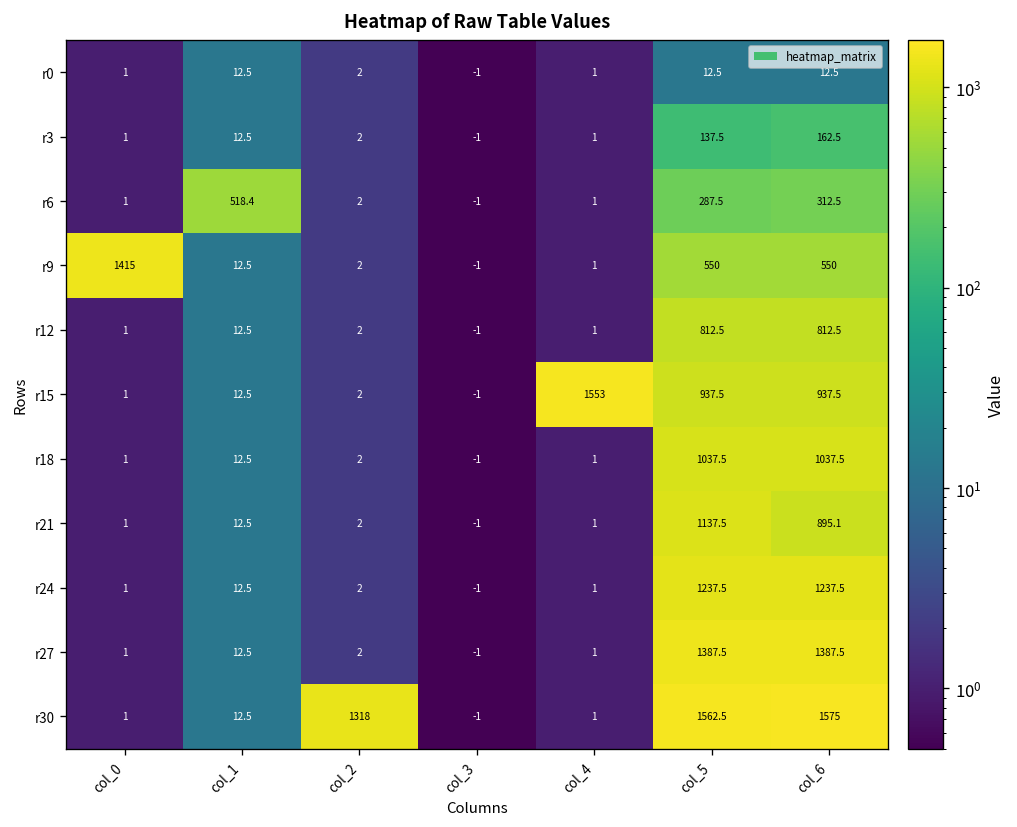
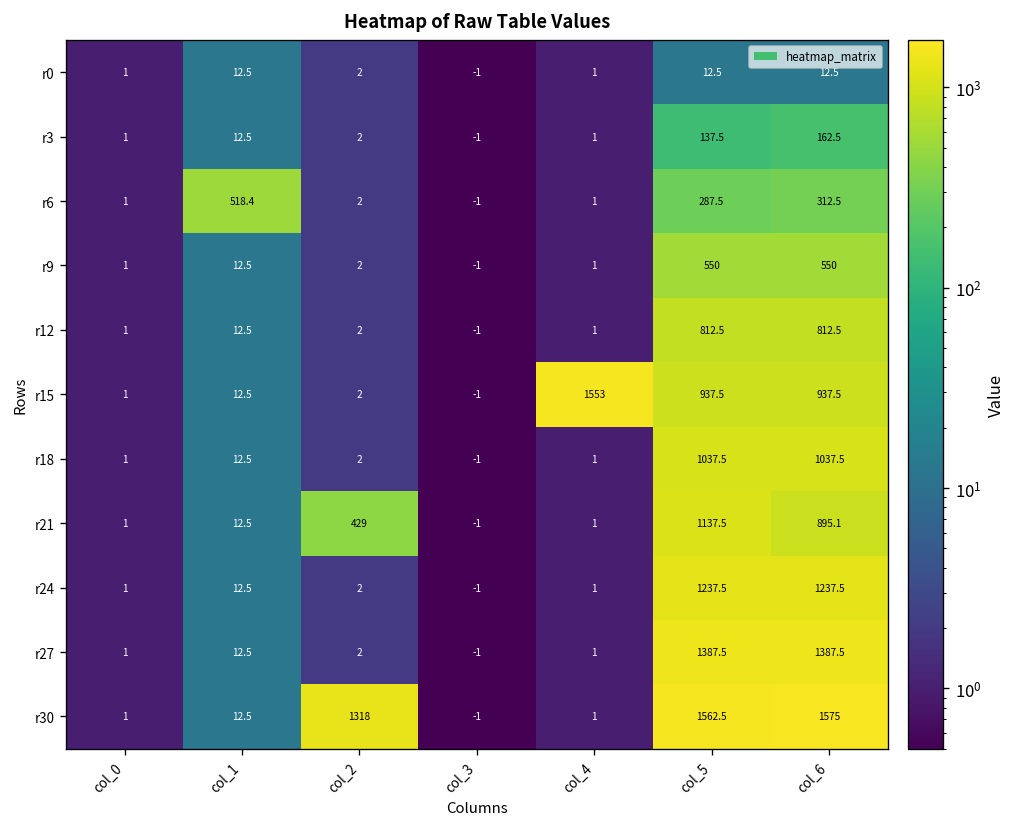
r9, col_0: 1415 -> 1
r21, col_2: 2 -> 429
